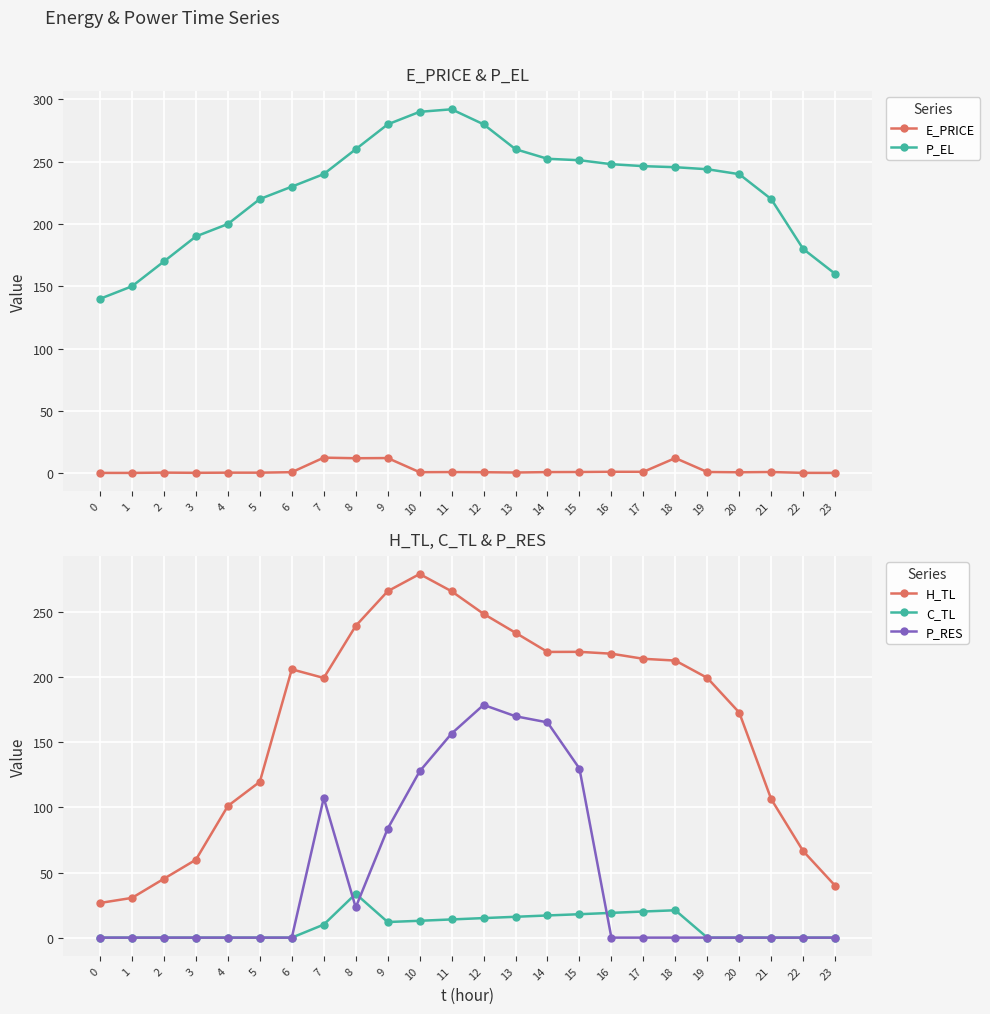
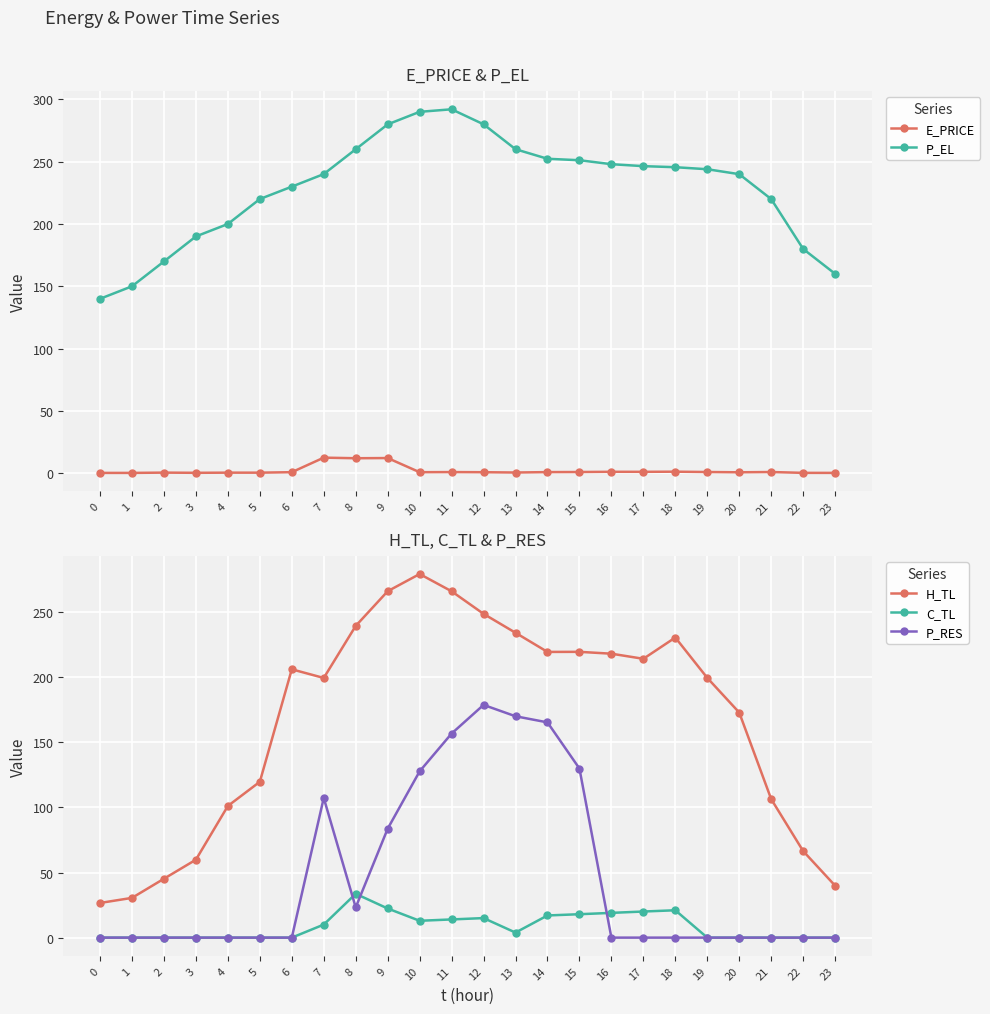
E_PRICE & P_EL, E_PRICE, 18: 12 -> 1
H_TL, C_TL & P_RES, C_TL, 9: 12 -> 22
H_TL, C_TL & P_RES, C_TL, 13: 16 -> 4
H_TL, C_TL & P_RES, H_TL, 18: 213 -> 231
